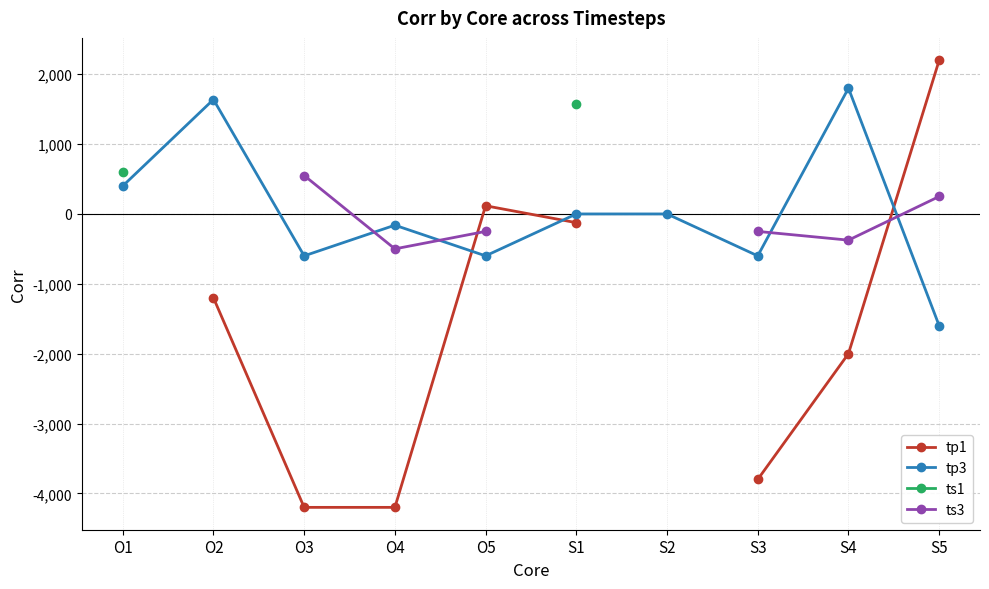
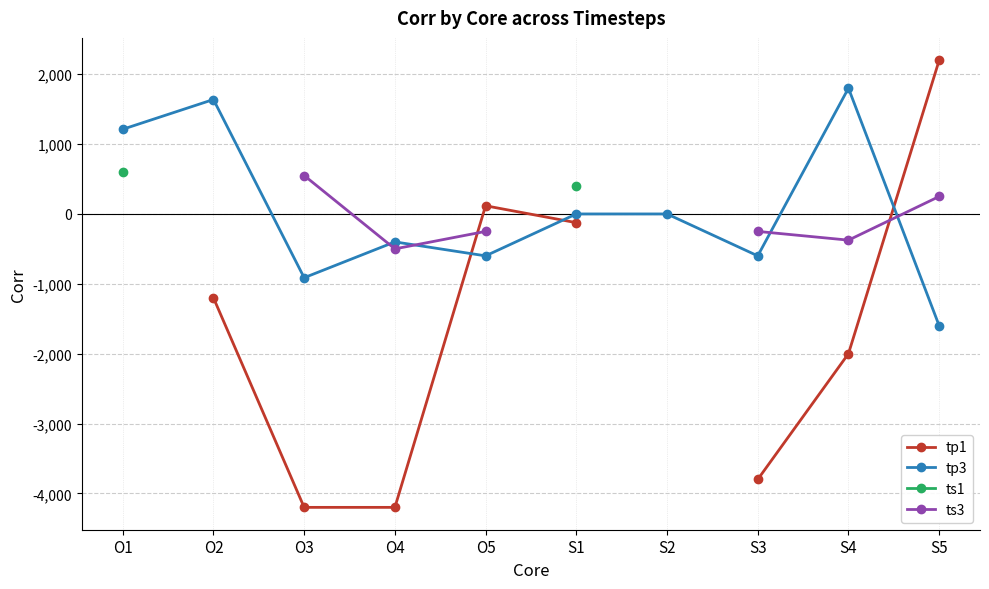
tp3, O1: 400 -> 1,200
tp3, O3: -600 -> -900
tp3, O4: -200 -> -400
ts1, S1: 1,600 -> 400
